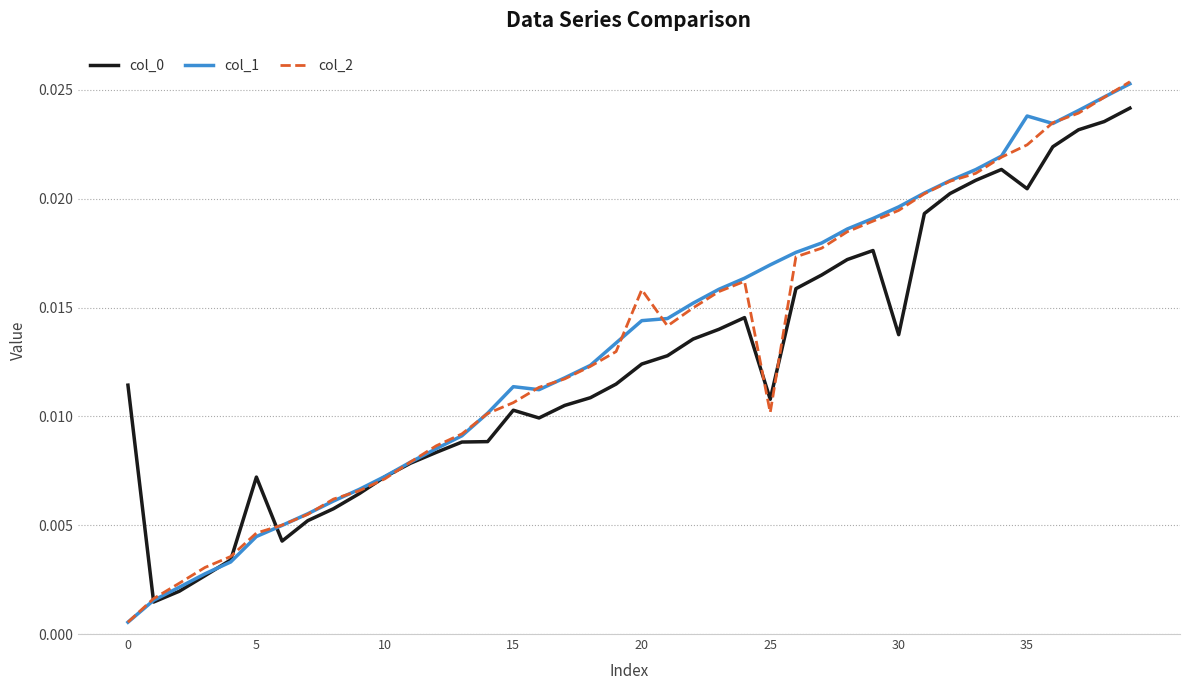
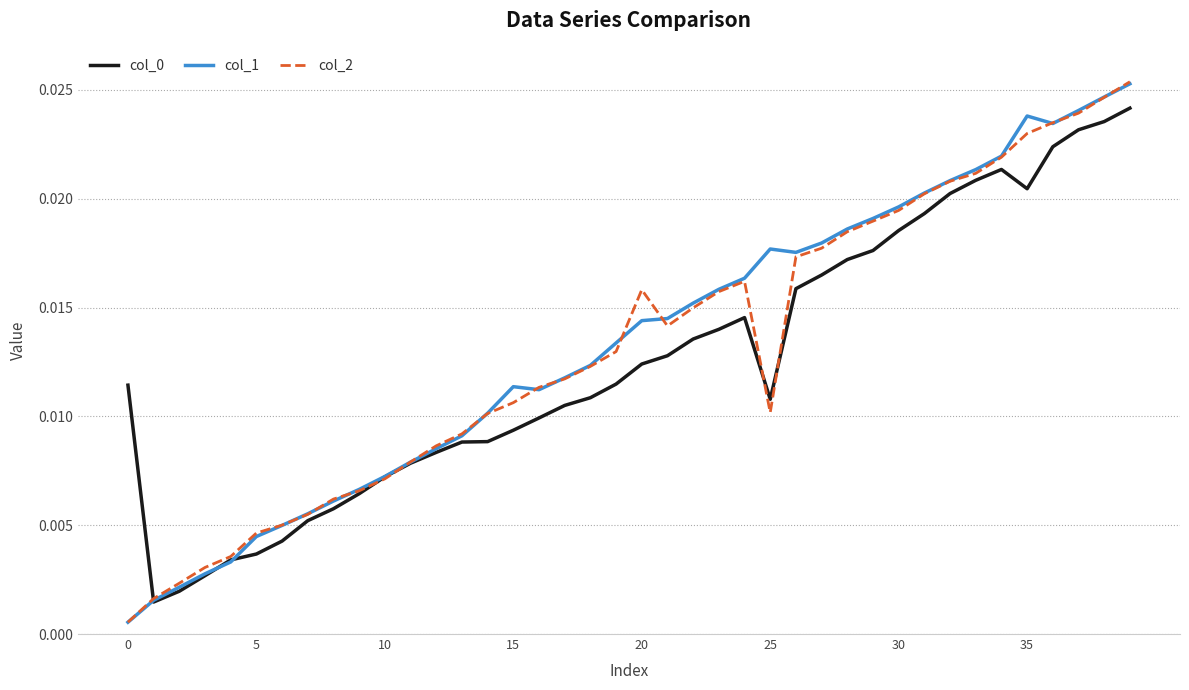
col_0, 5: 0.0072 -> 0.0037
col_0, 15: 0.0103 -> 0.0094
col_1, 25: 0.0170 -> 0.0177
col_0, 30: 0.0138 -> 0.0185
col_2, 35: 0.0225 -> 0.0230
